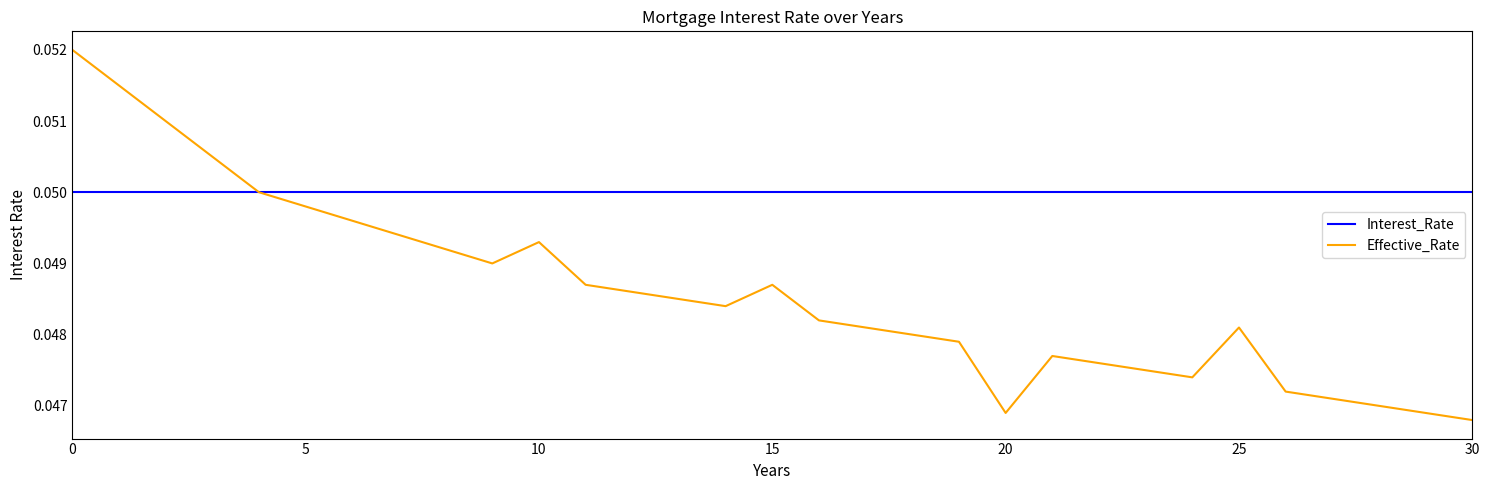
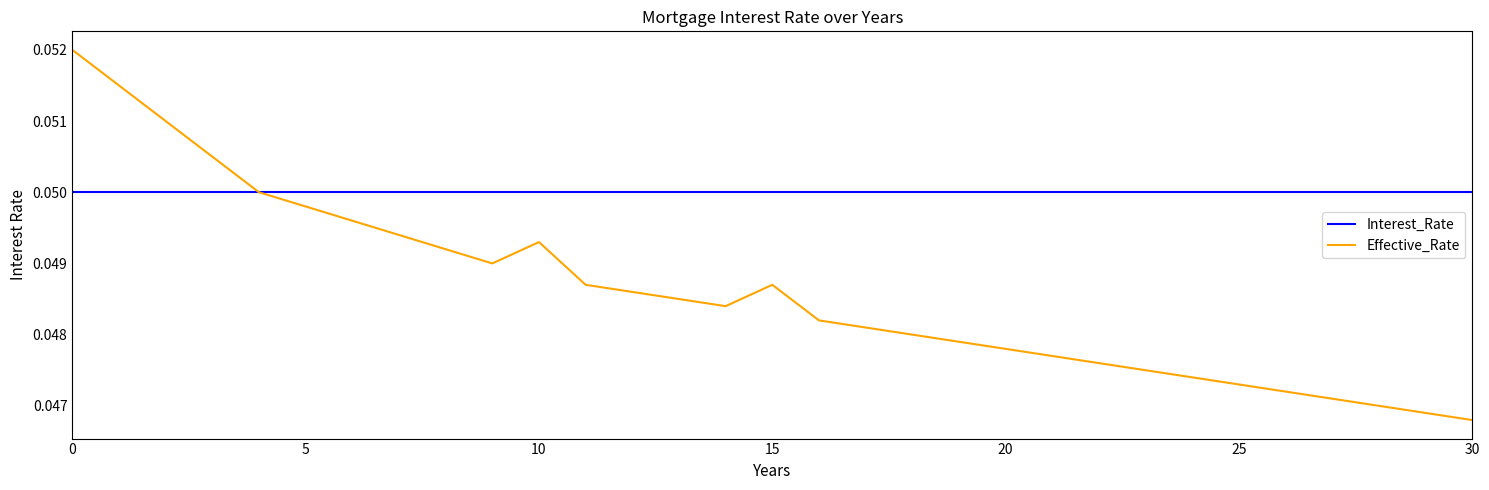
Effective_Rate, 20: 0.0469 -> 0.0478
Effective_Rate, 25: 0.0481 -> 0.0473
